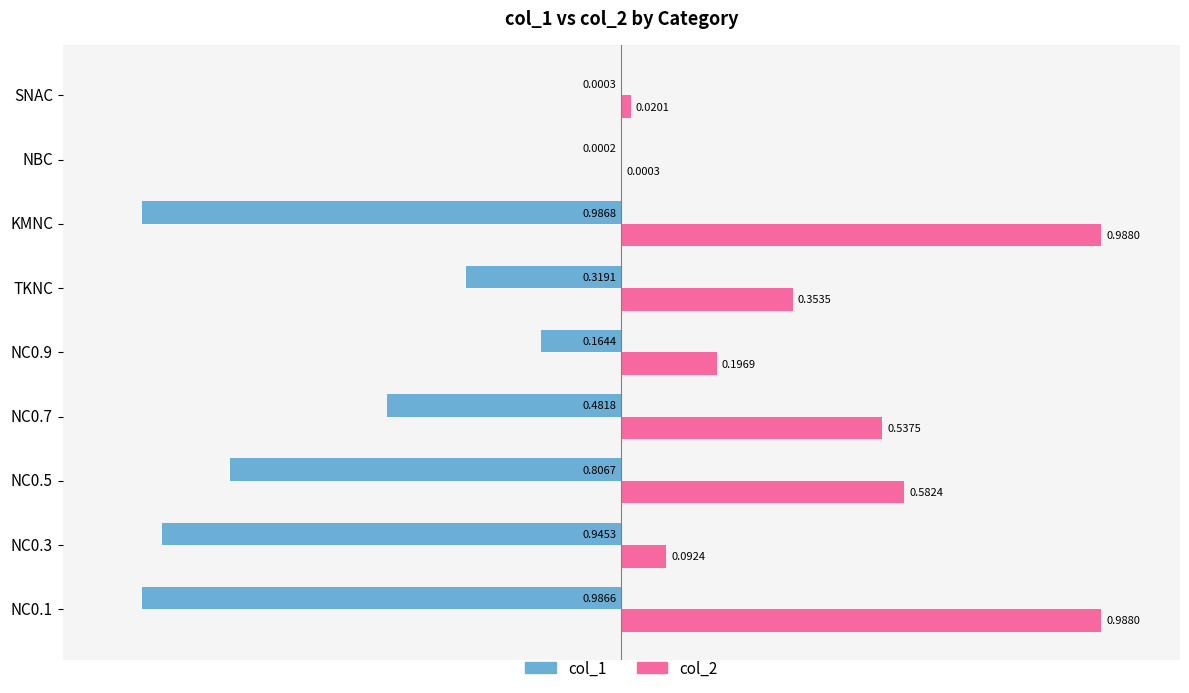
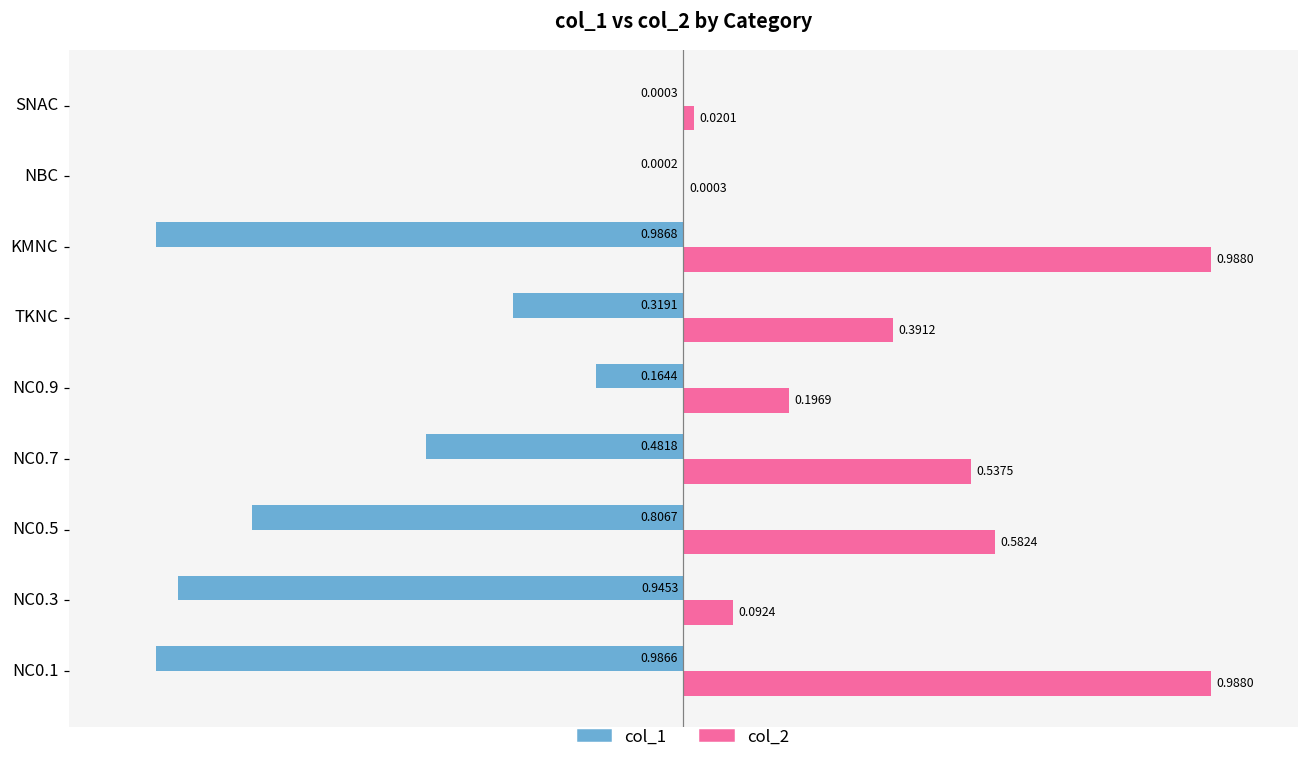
col_2, TKNC: 0.3535 -> 0.3912
